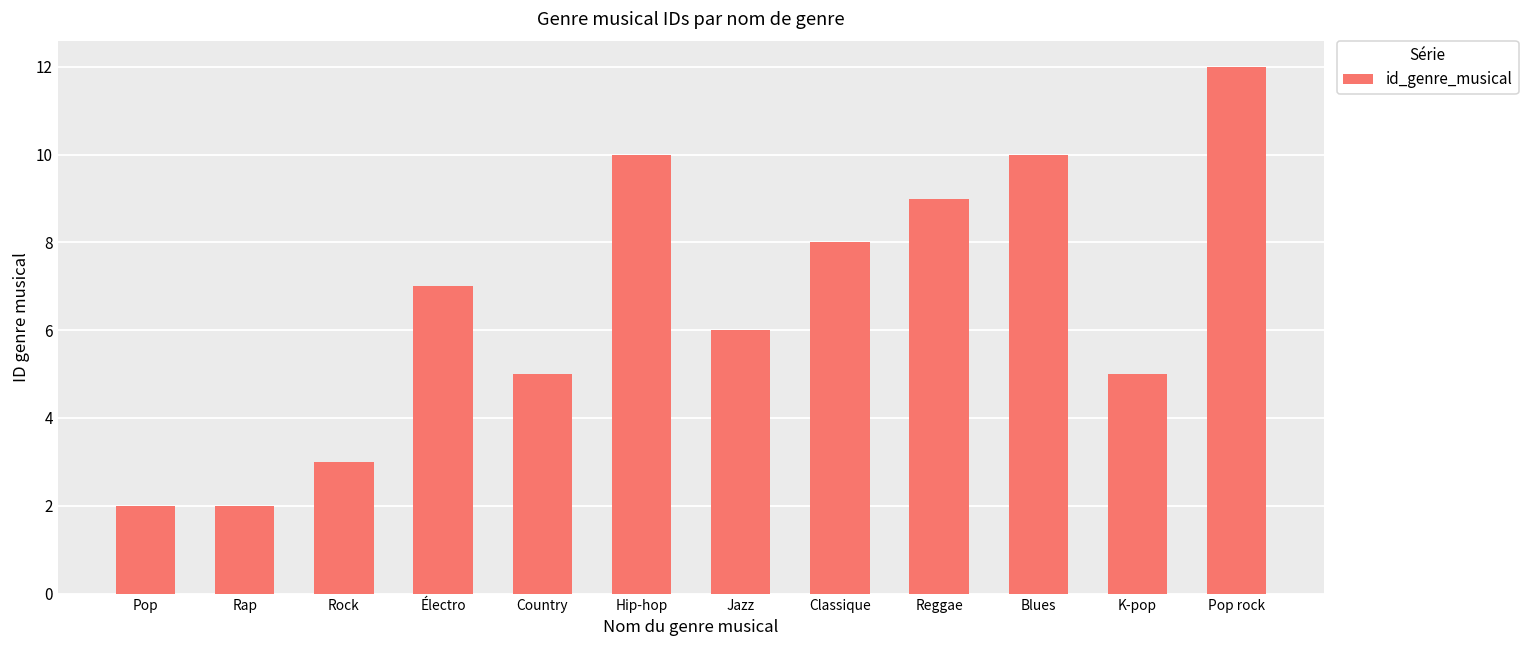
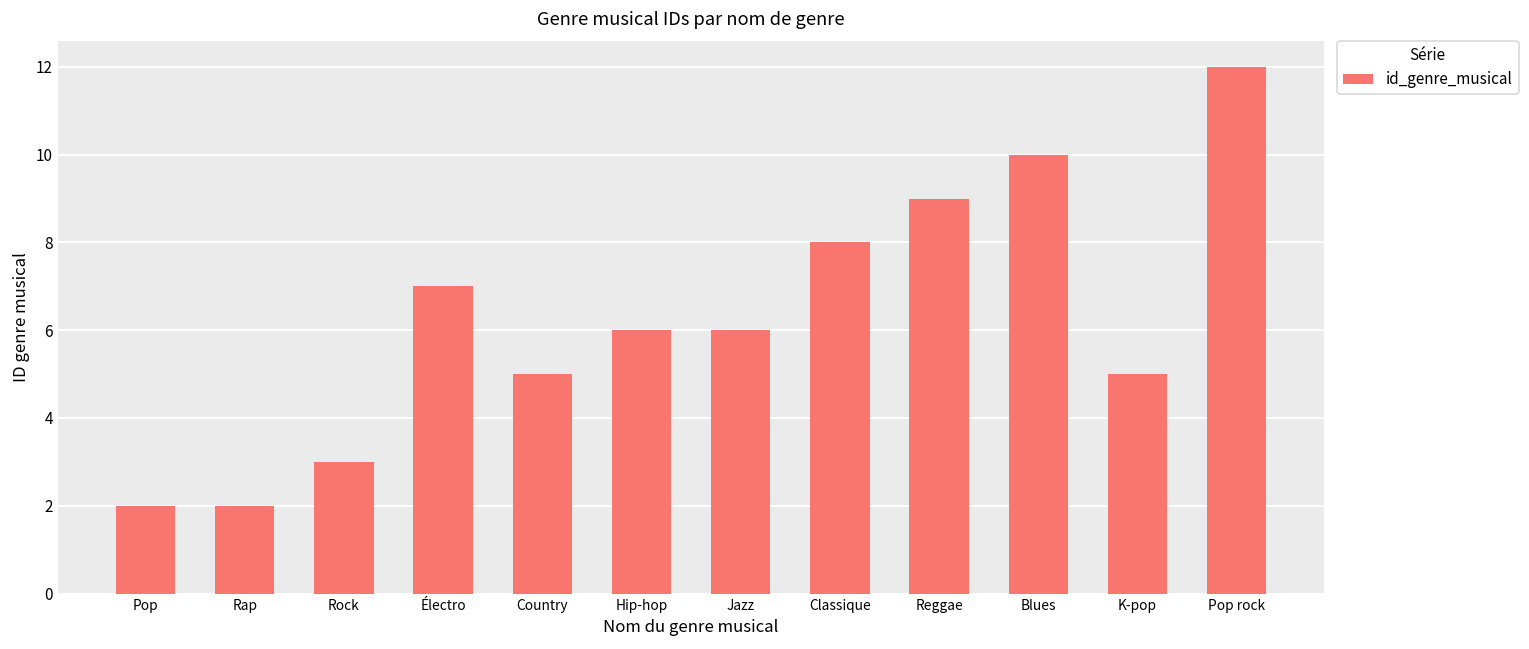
Hip-hop: 10 -> 6
